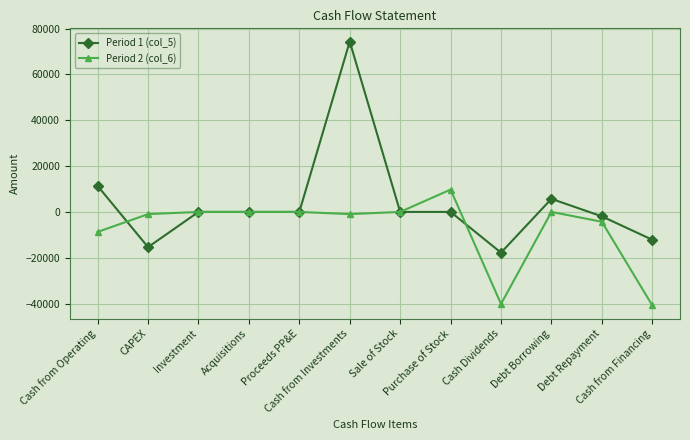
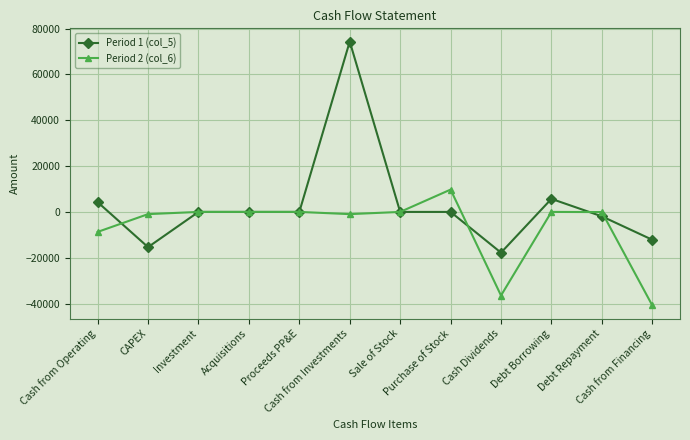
Period 1 (col_5), Cash from Operating: 11000 -> 4000
Period 2 (col_6), Cash Dividends: -40000 -> -36000
Period 2 (col_6), Debt Repayment: -4000 -> 0
